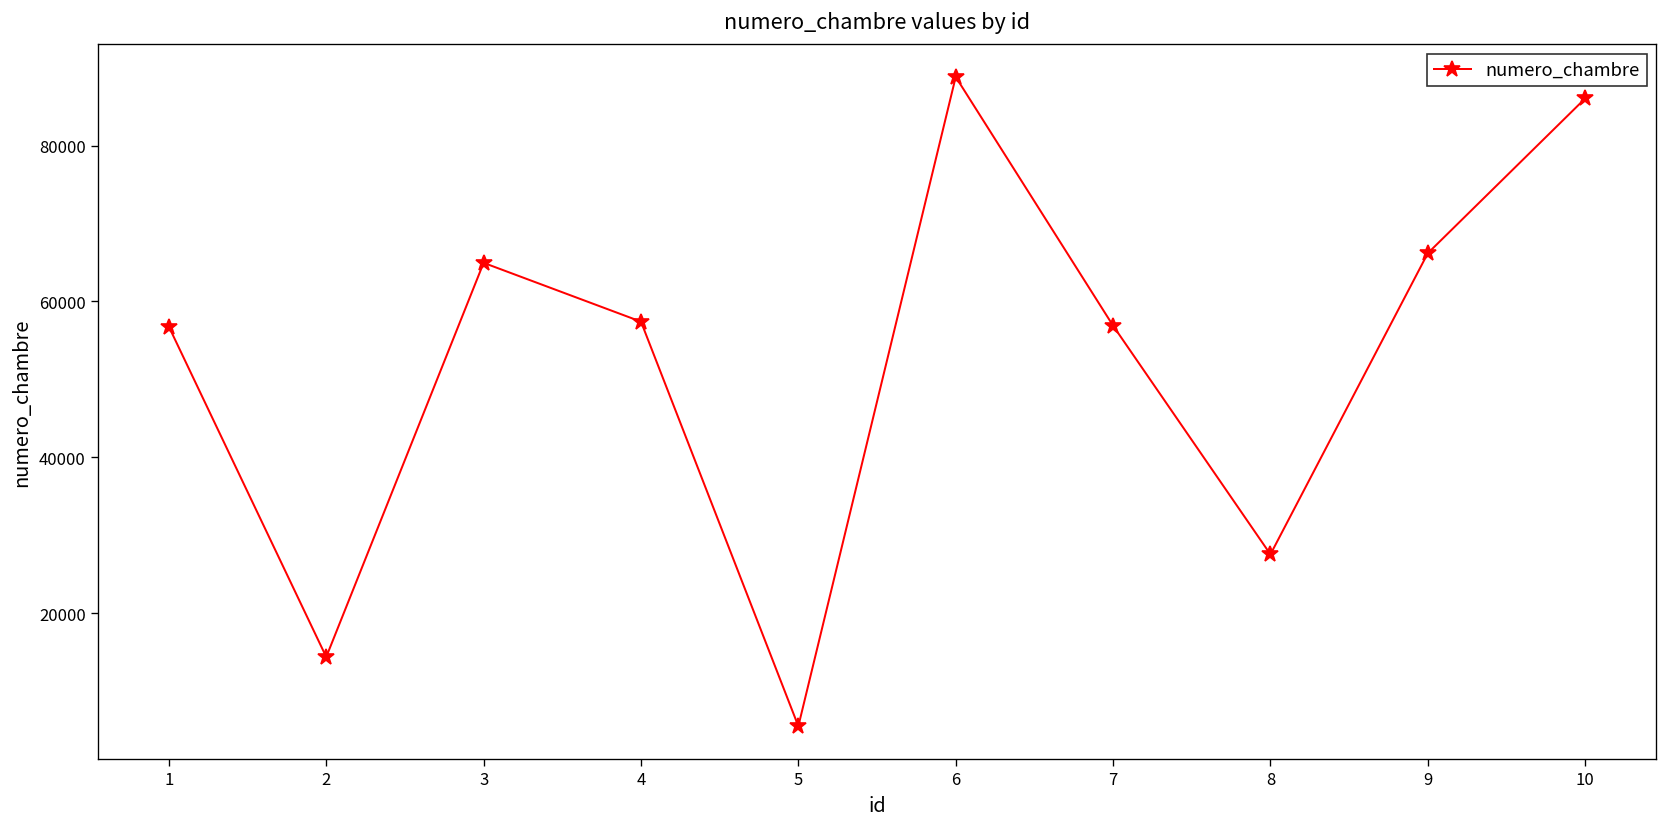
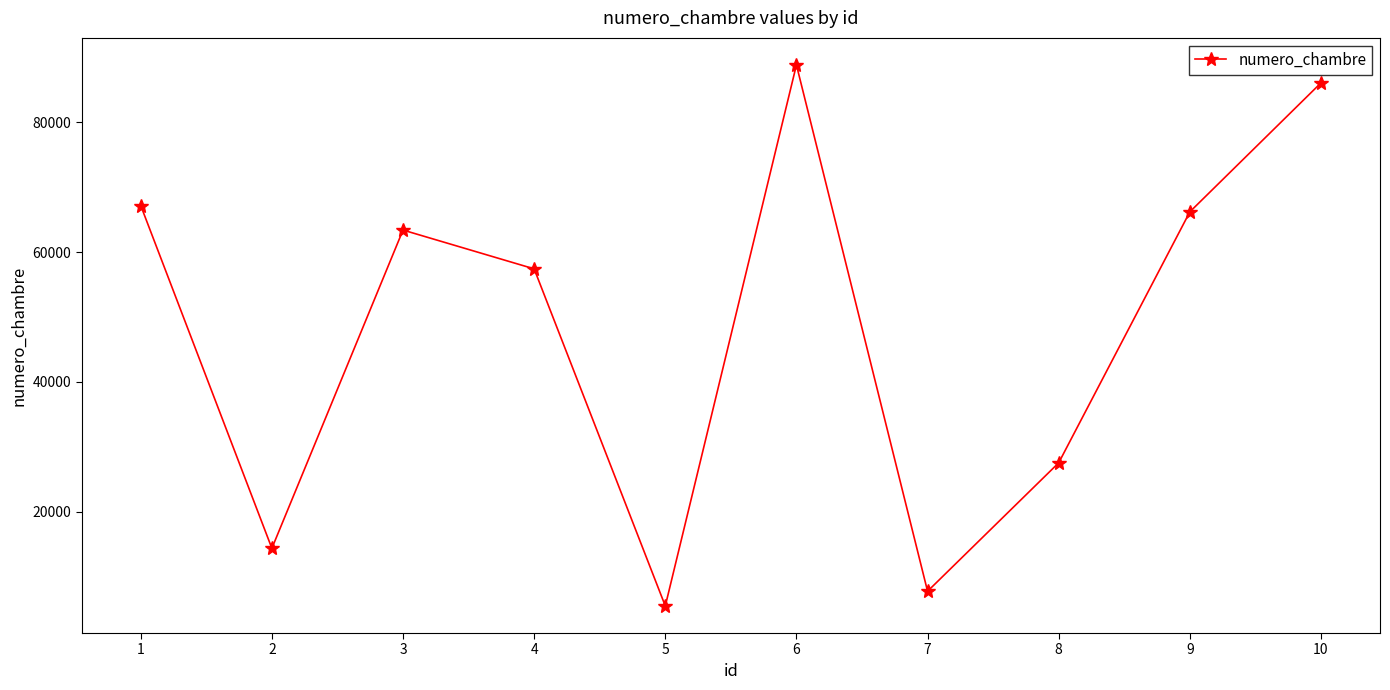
1: 57000 -> 67000
3: 65000 -> 63000
7: 57000 -> 8000
